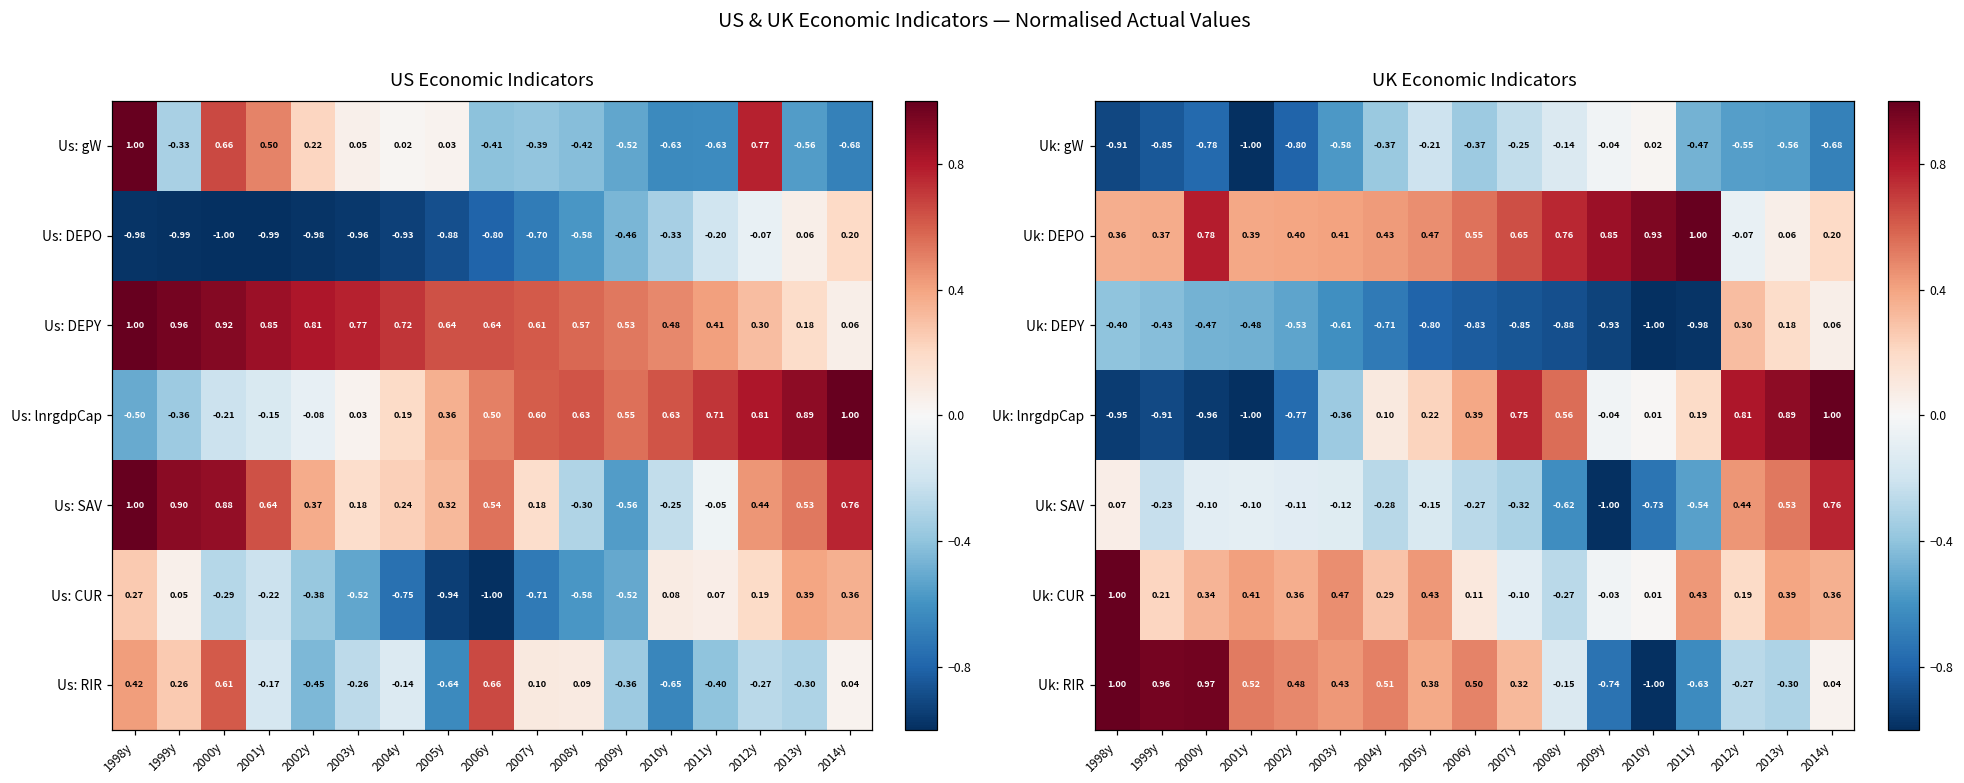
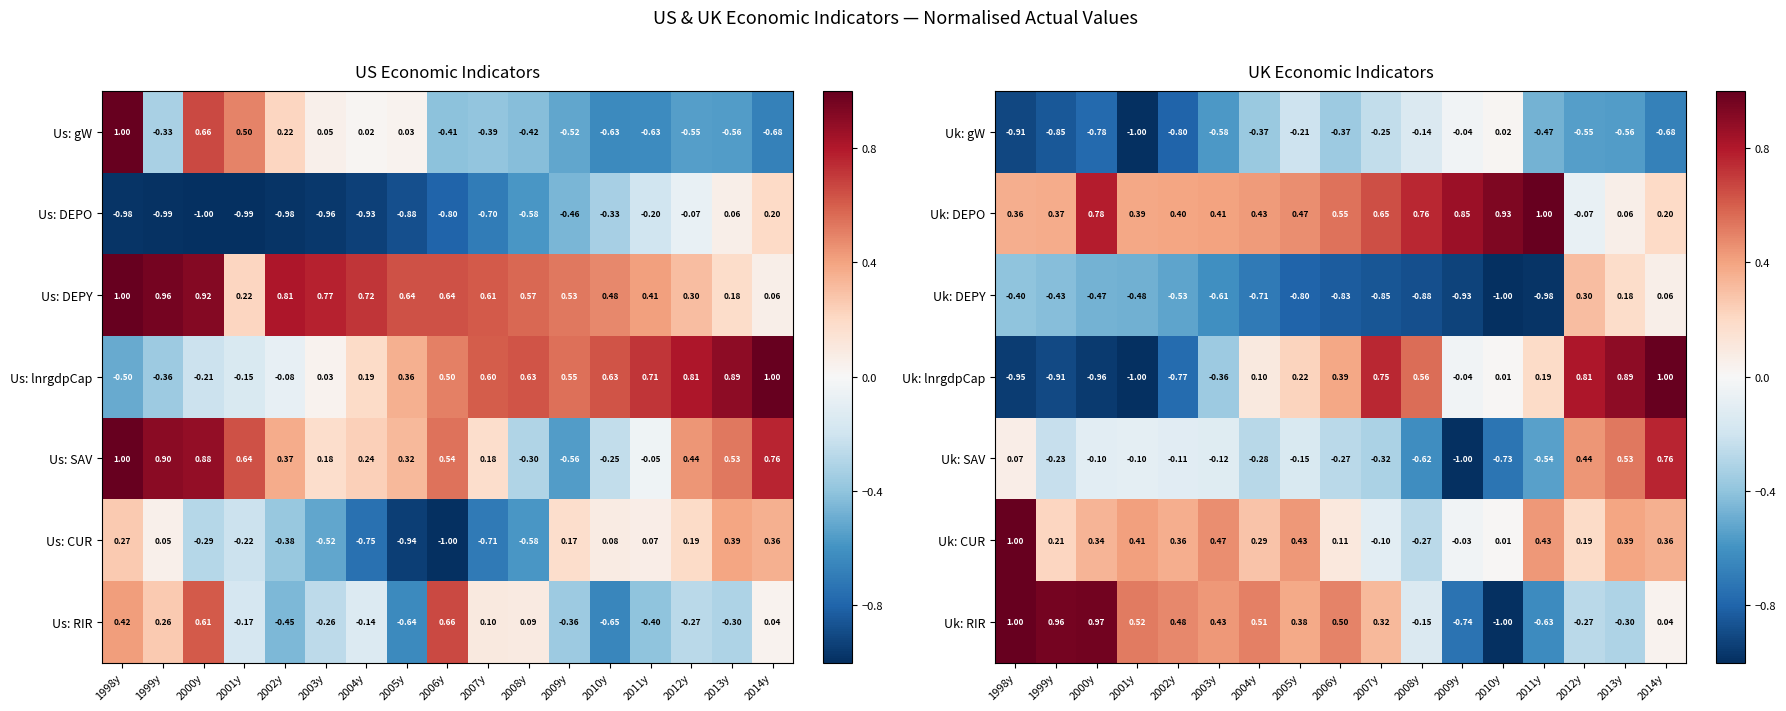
US Economic Indicators, Us: gW, 2012y: 0.77 -> -0.55
US Economic Indicators, Us: DEPY, 2001y: 0.85 -> 0.22
US Economic Indicators, Us: CUR, 2009y: -0.52 -> 0.17
